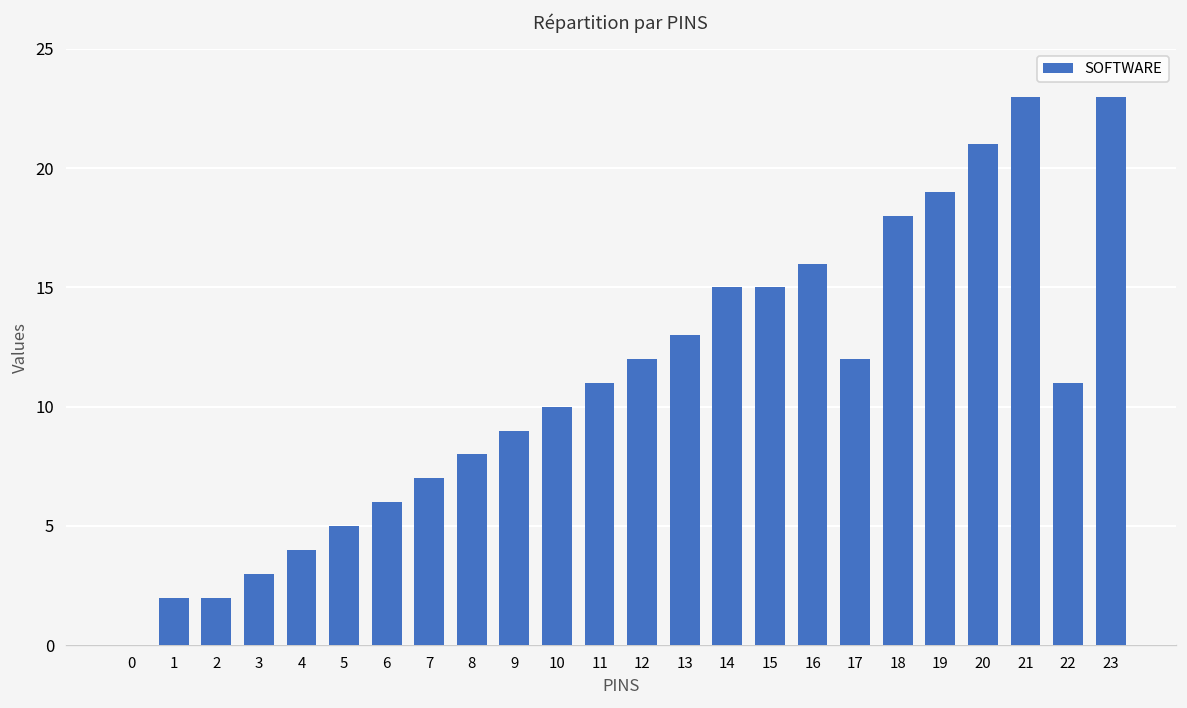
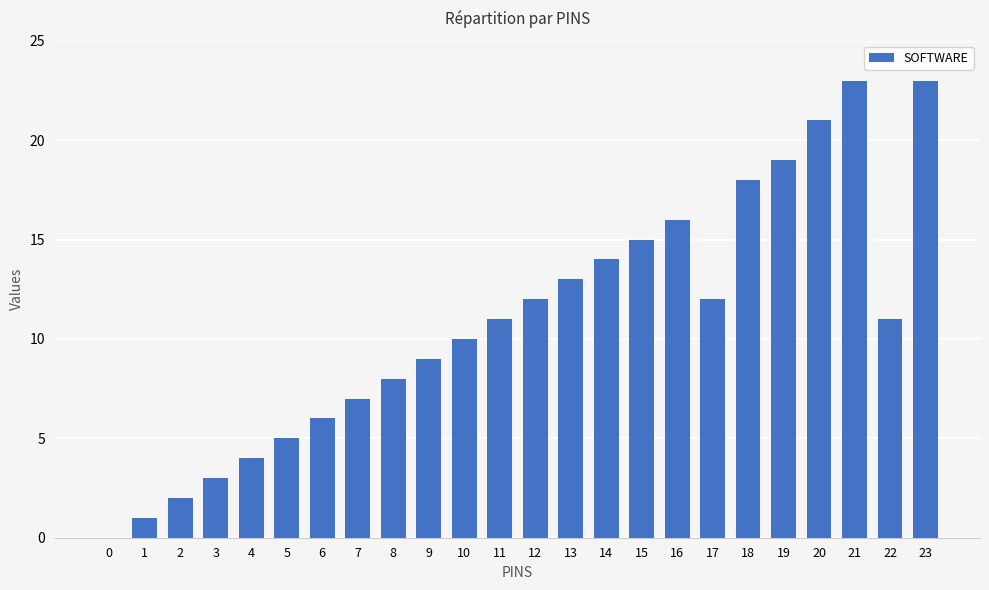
1: 2 -> 1
14: 15 -> 14
